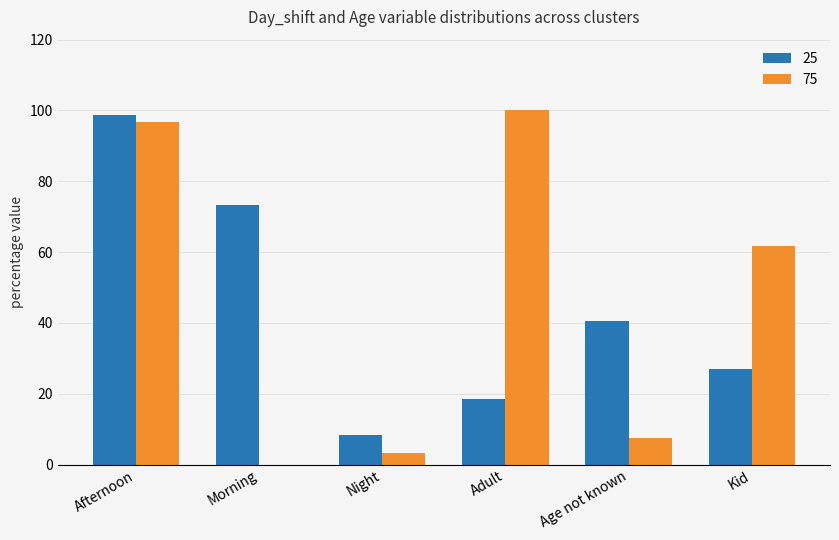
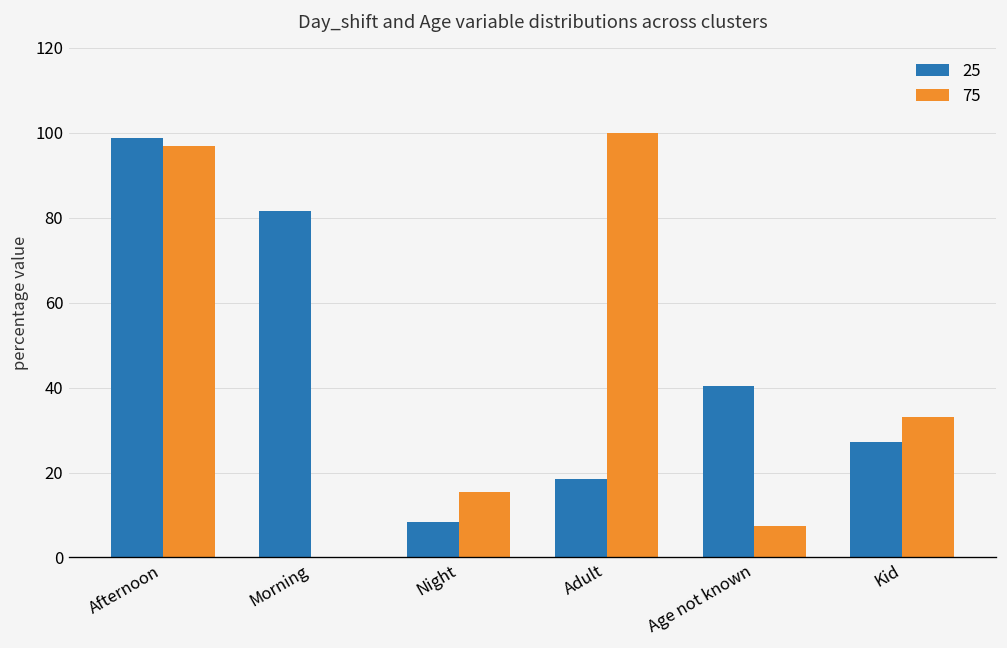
25, Morning: 73 -> 82
75, Night: 3 -> 15
75, Kid: 62 -> 33
